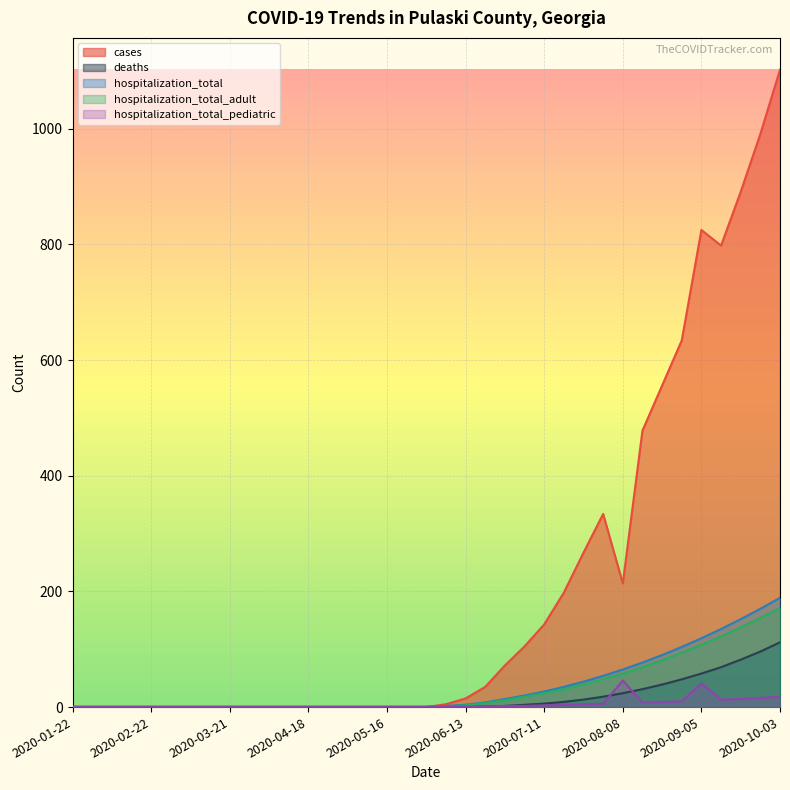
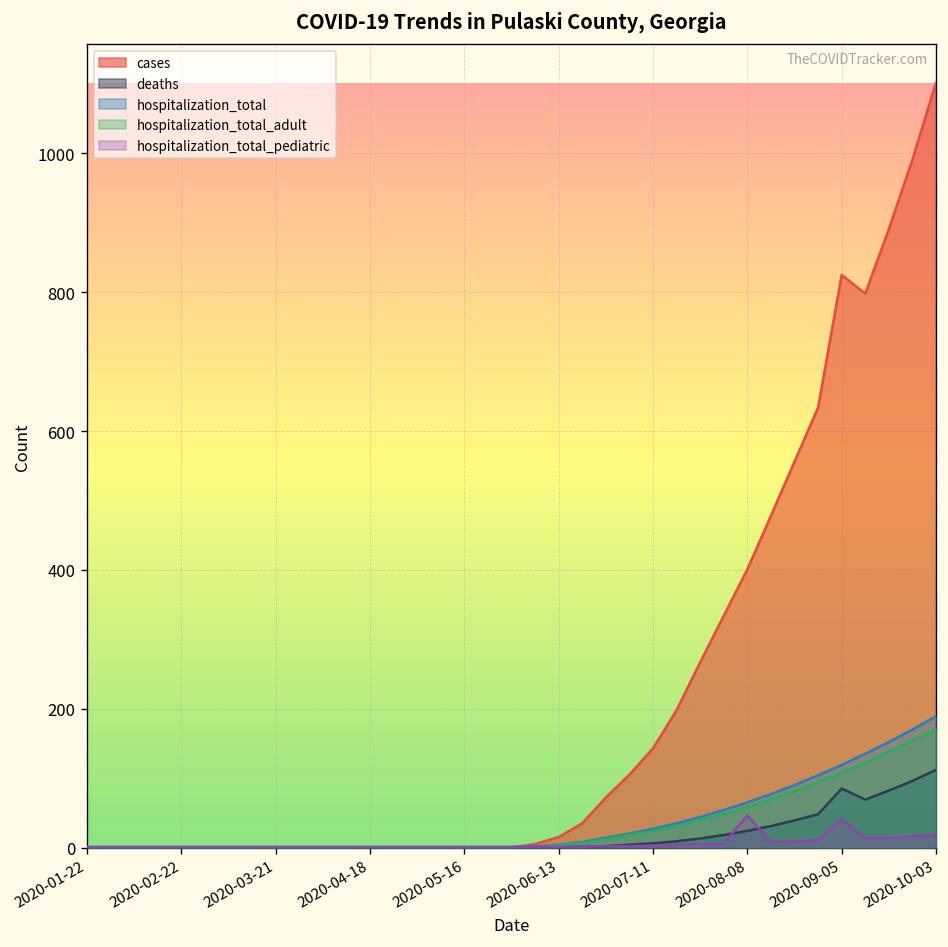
cases, 2020-08-08: 210 -> 400
deaths, 2020-09-05: 60 -> 90
